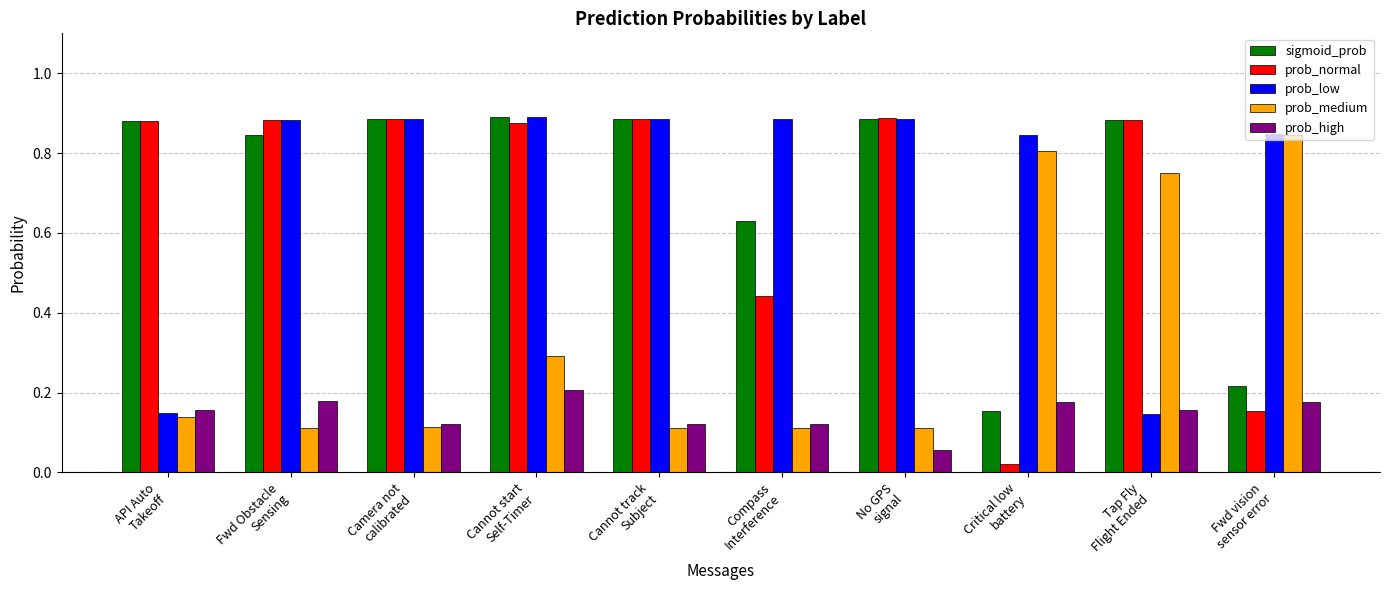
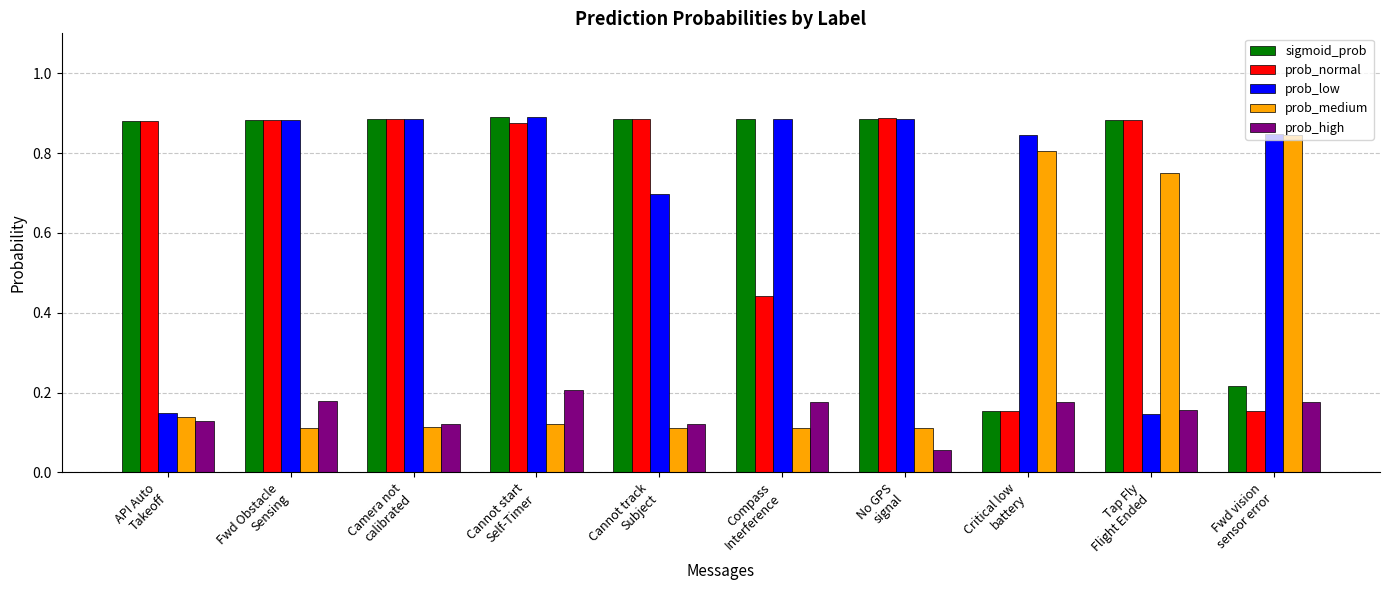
prob_high, API Auto Takeoff: 0.16 -> 0.13
sigmoid_prob, Fwd Obstacle Sensing: 0.85 -> 0.88
prob_medium, Cannot start Self-Timer: 0.29 -> 0.12
prob_low, Cannot track Subject: 0.89 -> 0.70
sigmoid_prob, Compass Interference: 0.63 -> 0.88
prob_high, Compass Interference: 0.12 -> 0.18
prob_normal, Critical low battery: 0.02 -> 0.15
